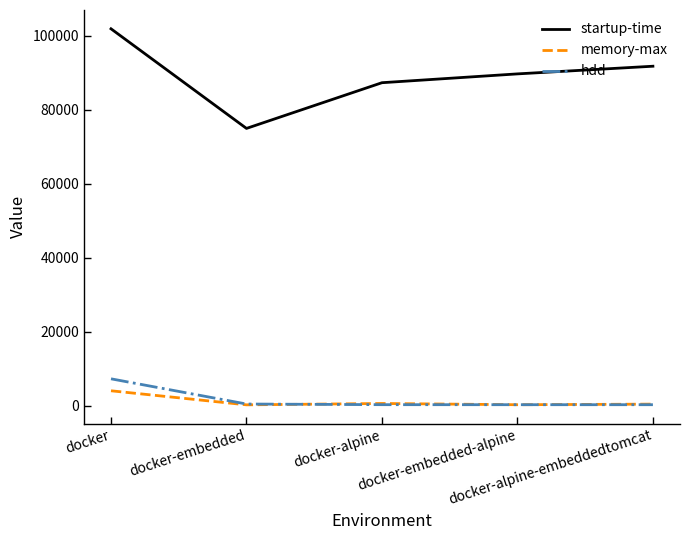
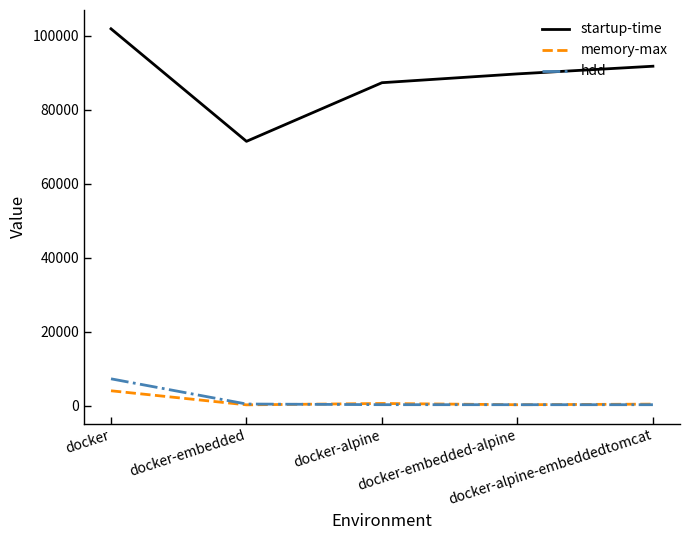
startup-time, docker-embedded: 75000 -> 71000
